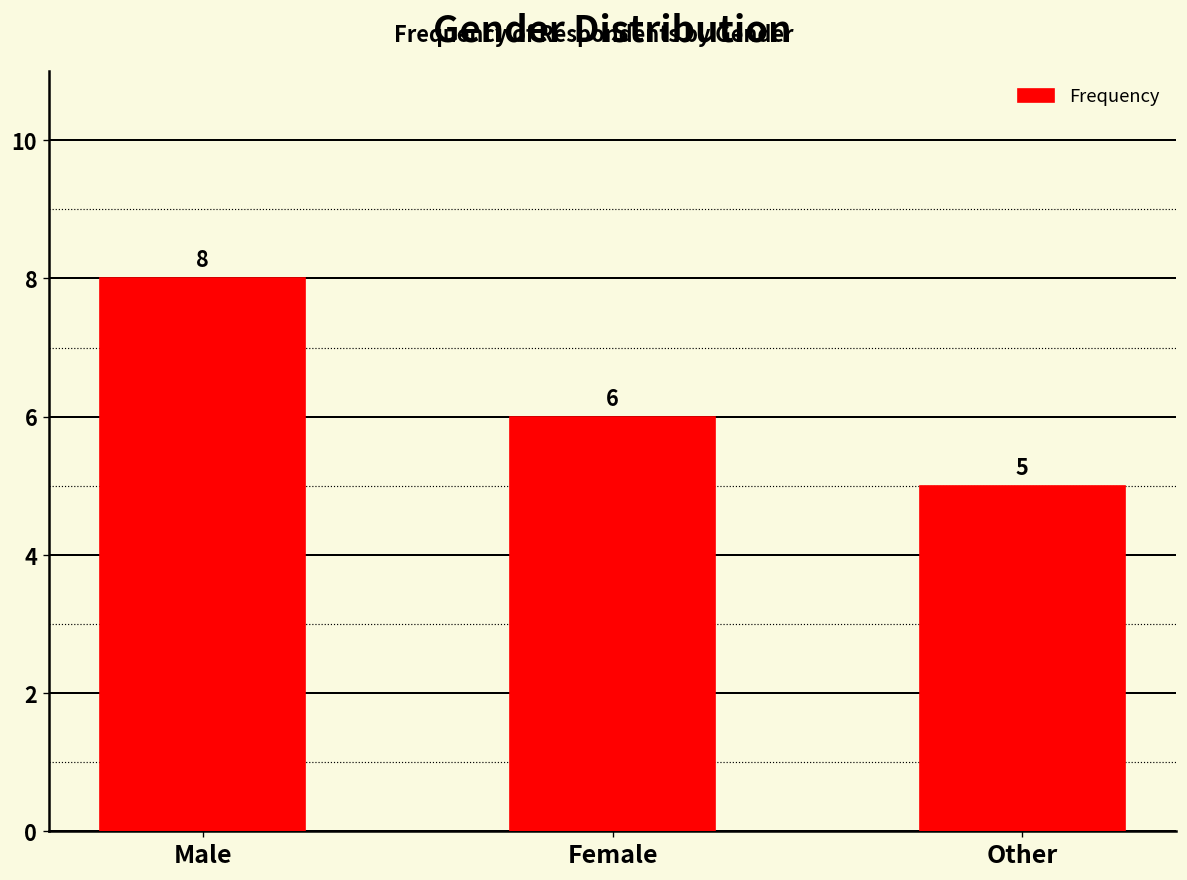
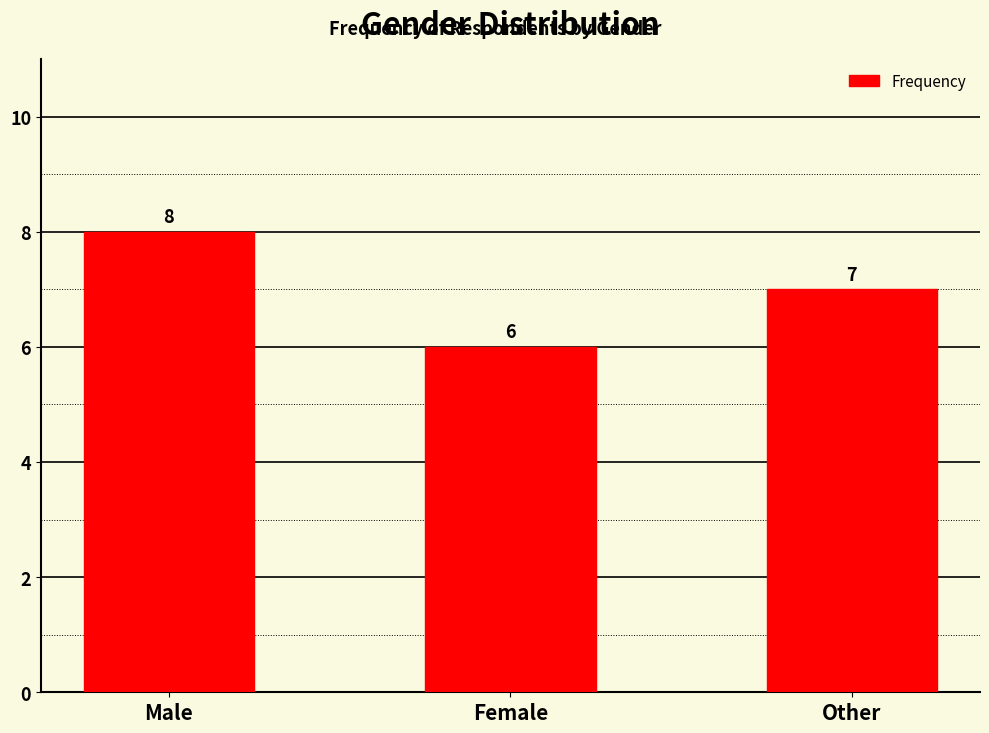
Other: 5 -> 7
